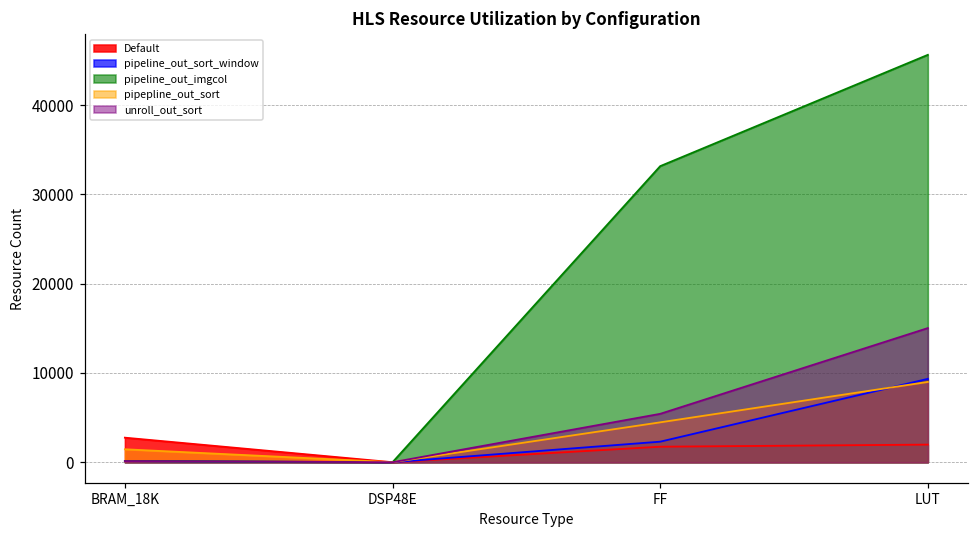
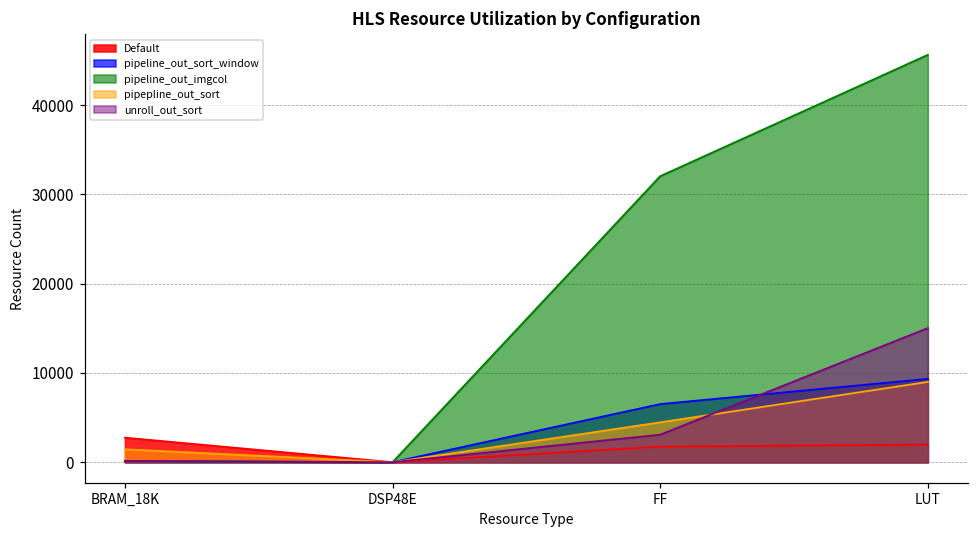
pipeline_out_sort_window, FF: 2000 -> 7000
pipeline_out_imgcol, FF: 33000 -> 32000
unroll_out_sort, FF: 5000 -> 3000
